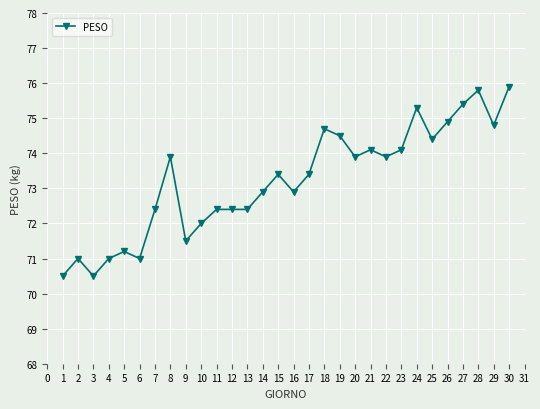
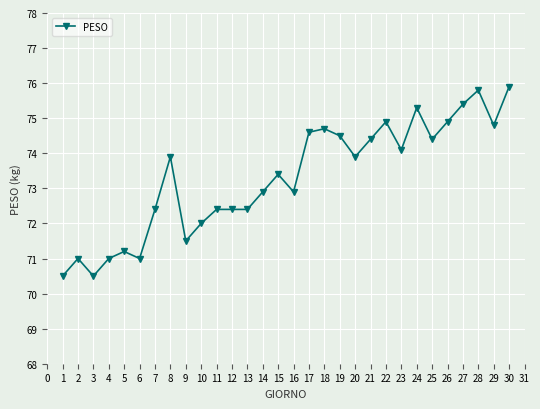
17: 73.4 -> 74.6
21: 74.1 -> 74.4
22: 73.9 -> 74.9
